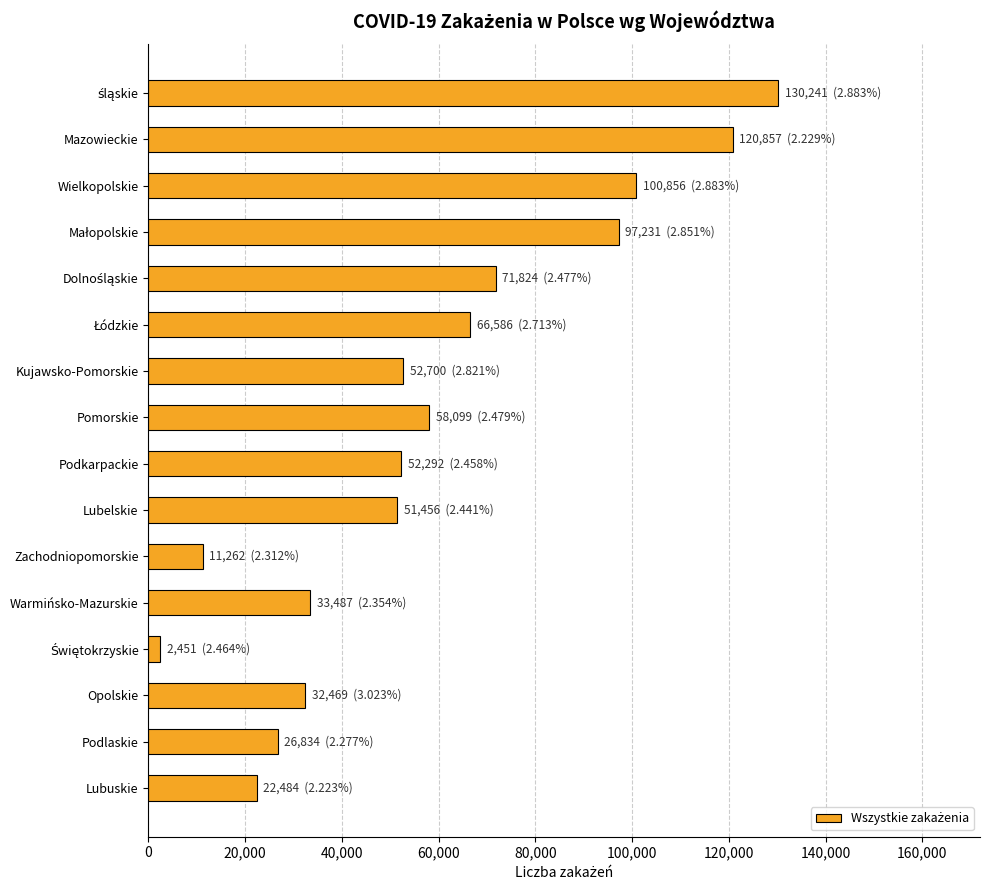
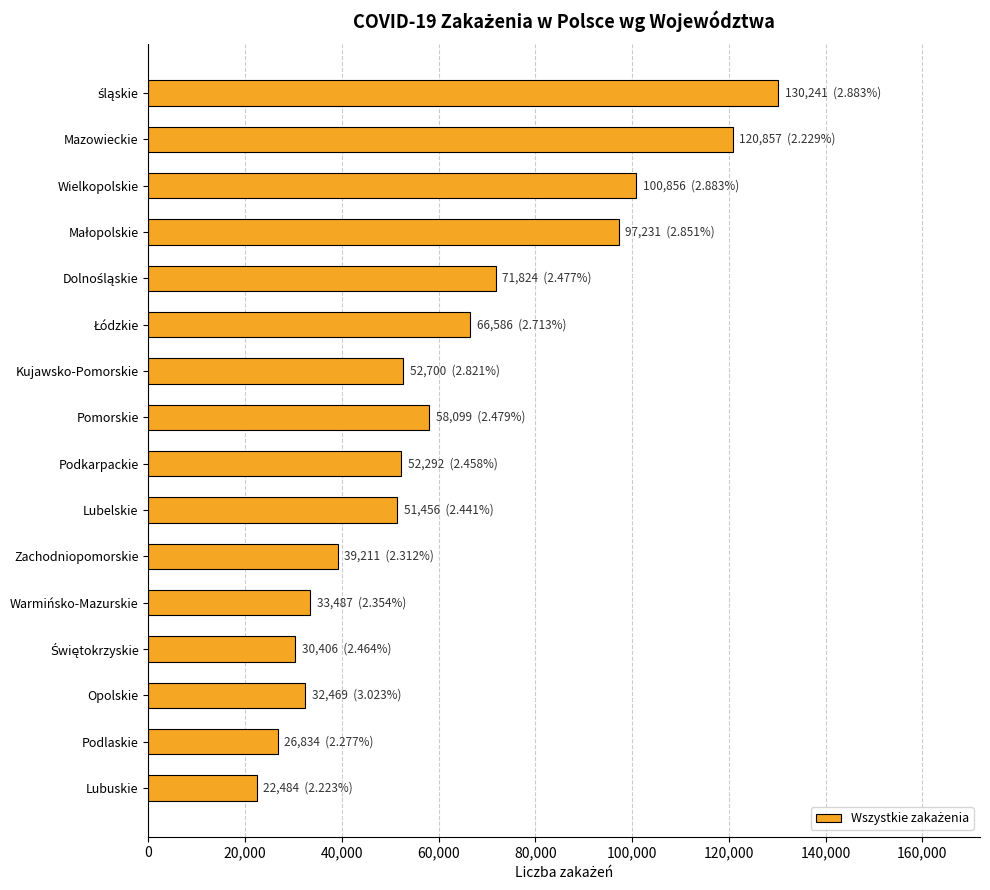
Zachodniopomorskie: 11,262 -> 39,211
Świętokrzyskie: 2,451 -> 30,406
